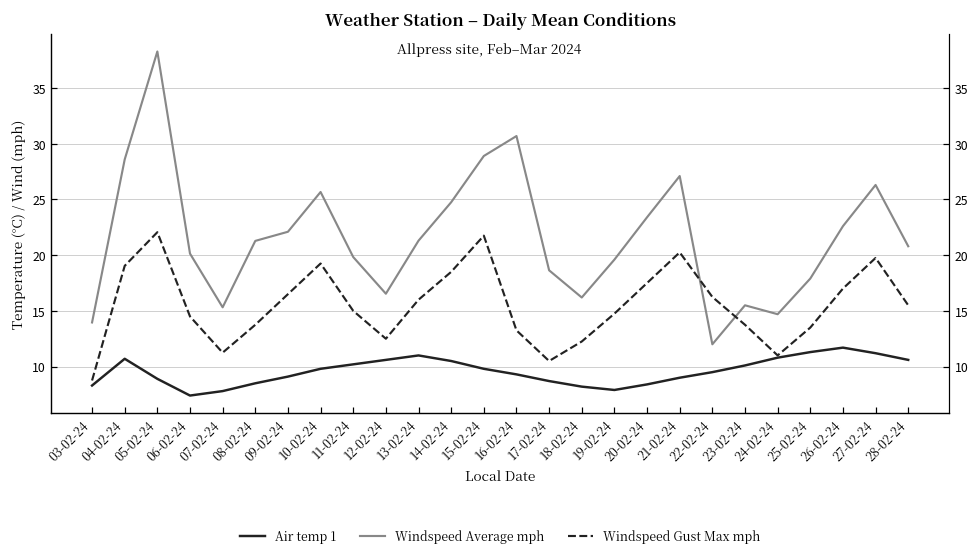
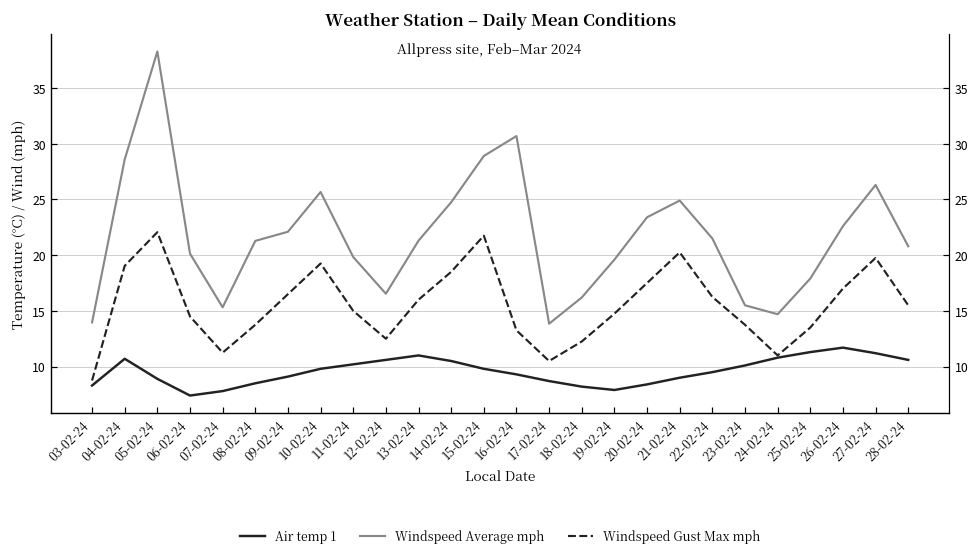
Windspeed Average mph, 17-02-24: 18.6 -> 13.9
Windspeed Average mph, 21-02-24: 27.1 -> 24.9
Windspeed Average mph, 22-02-24: 12.0 -> 21.5
